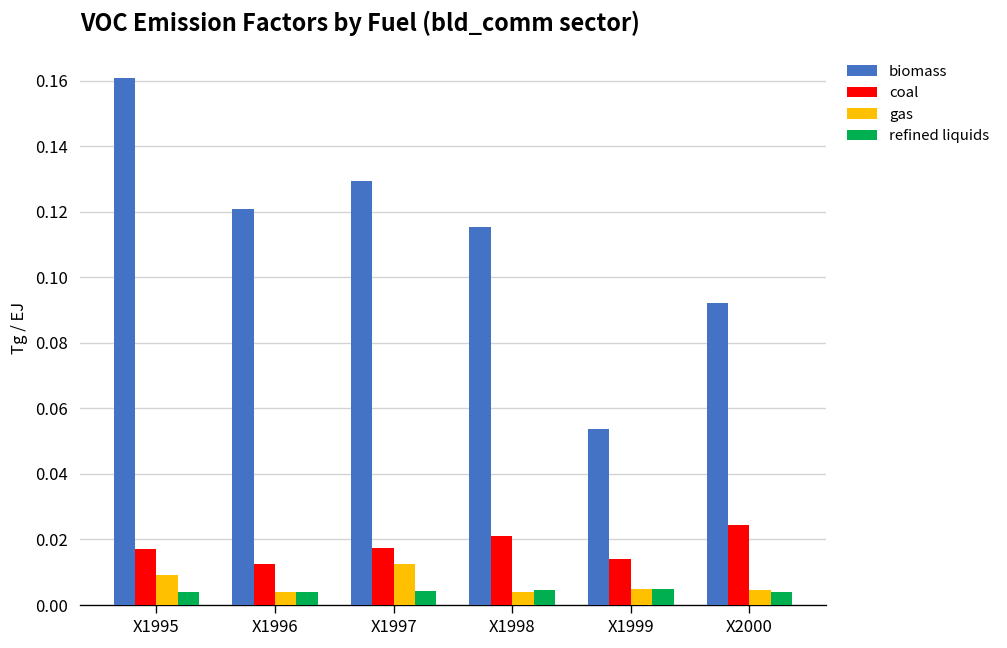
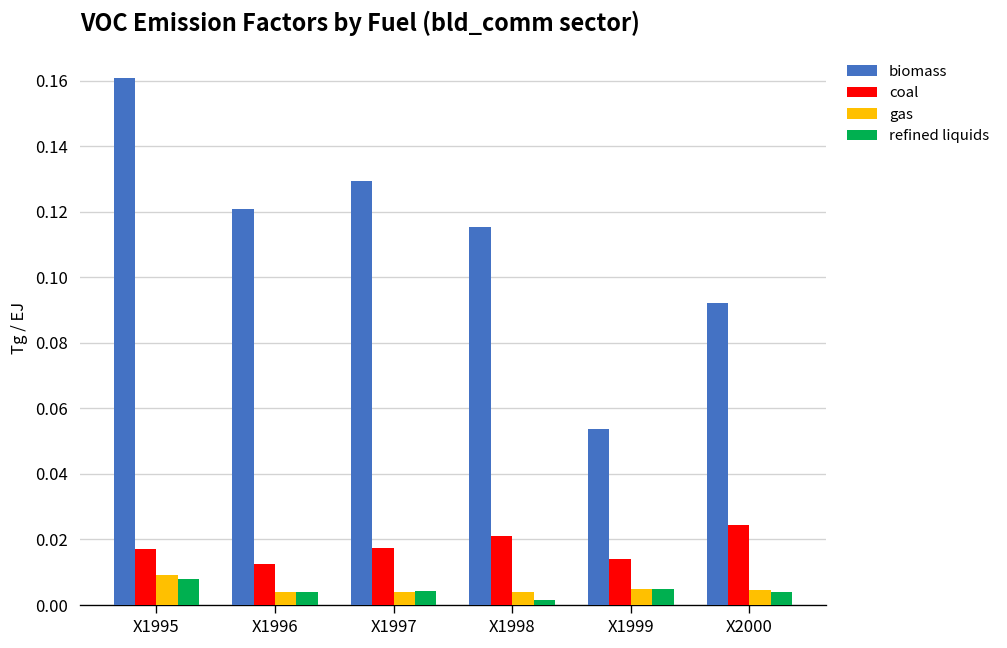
refined liquids, X1995: 0.004 -> 0.008
gas, X1997: 0.012 -> 0.004
refined liquids, X1998: 0.005 -> 0.002
